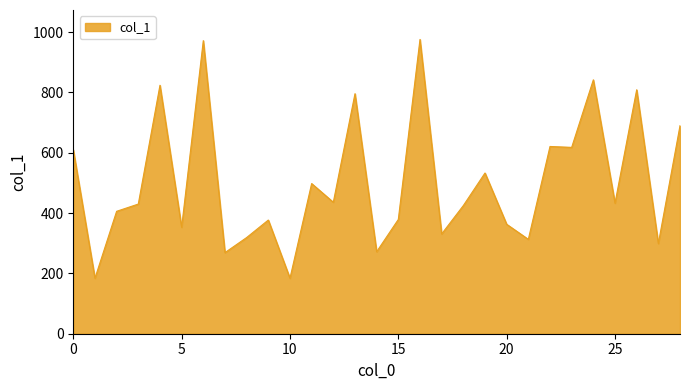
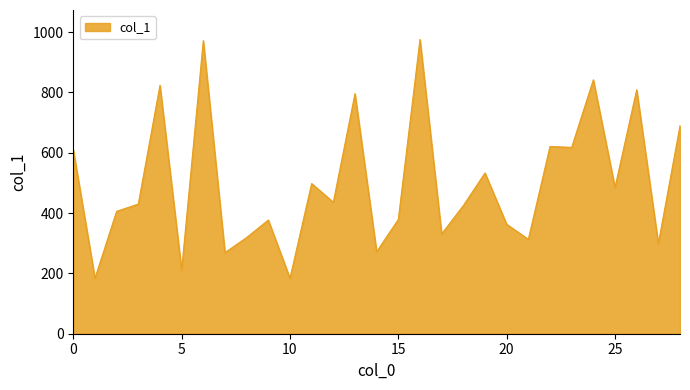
5: 350 -> 210
25: 430 -> 490
